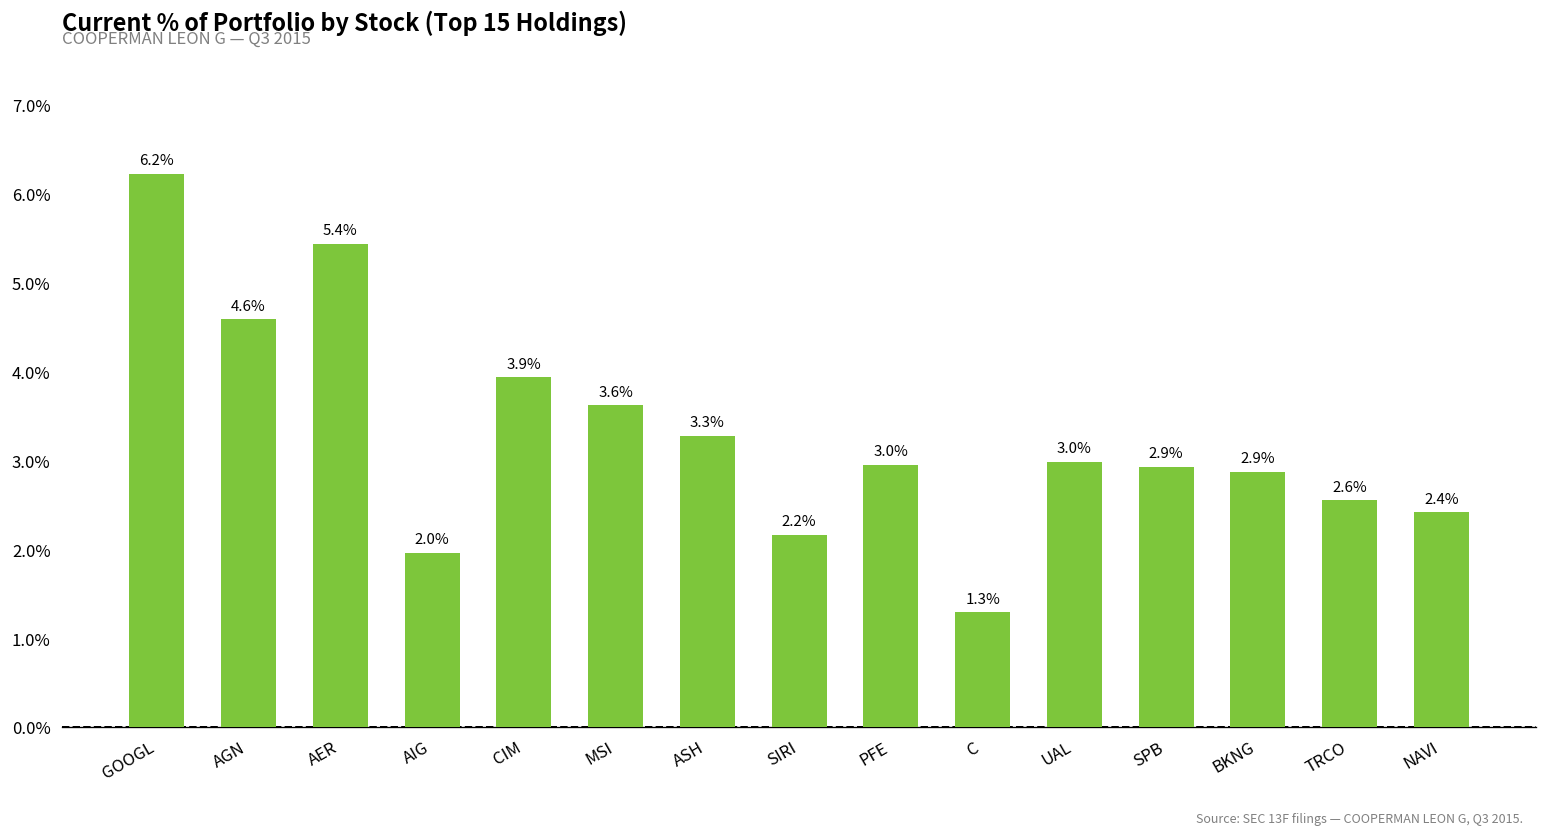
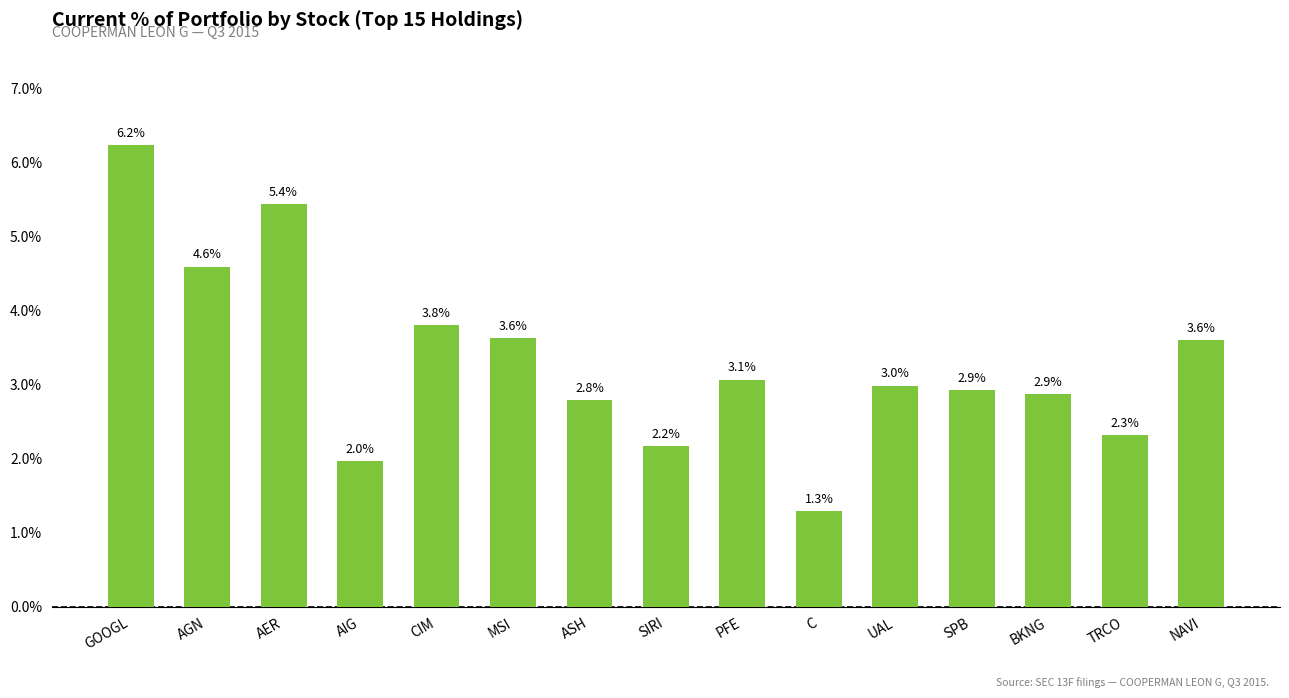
CIM: 3.9% -> 3.8%
ASH: 3.3% -> 2.8%
PFE: 3.0% -> 3.1%
TRCO: 2.6% -> 2.3%
NAVI: 2.4% -> 3.6%
